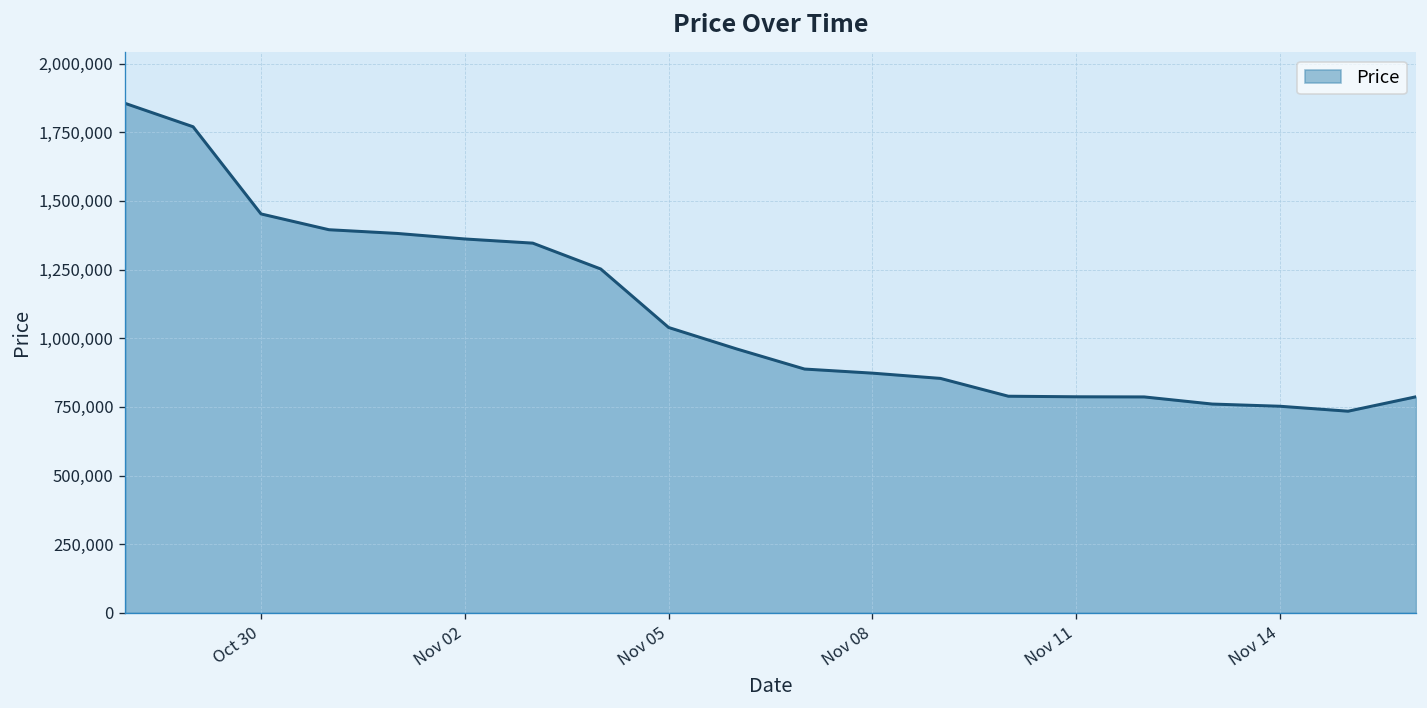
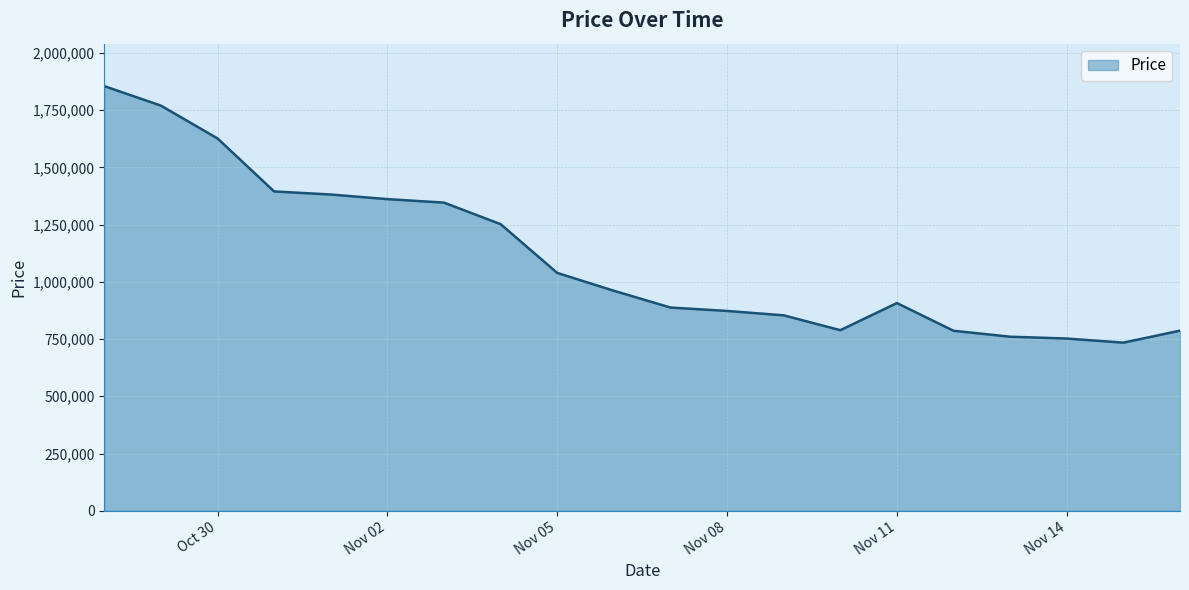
Oct 30: 1,450,000 -> 1,630,000
Nov 11: 790,000 -> 910,000
